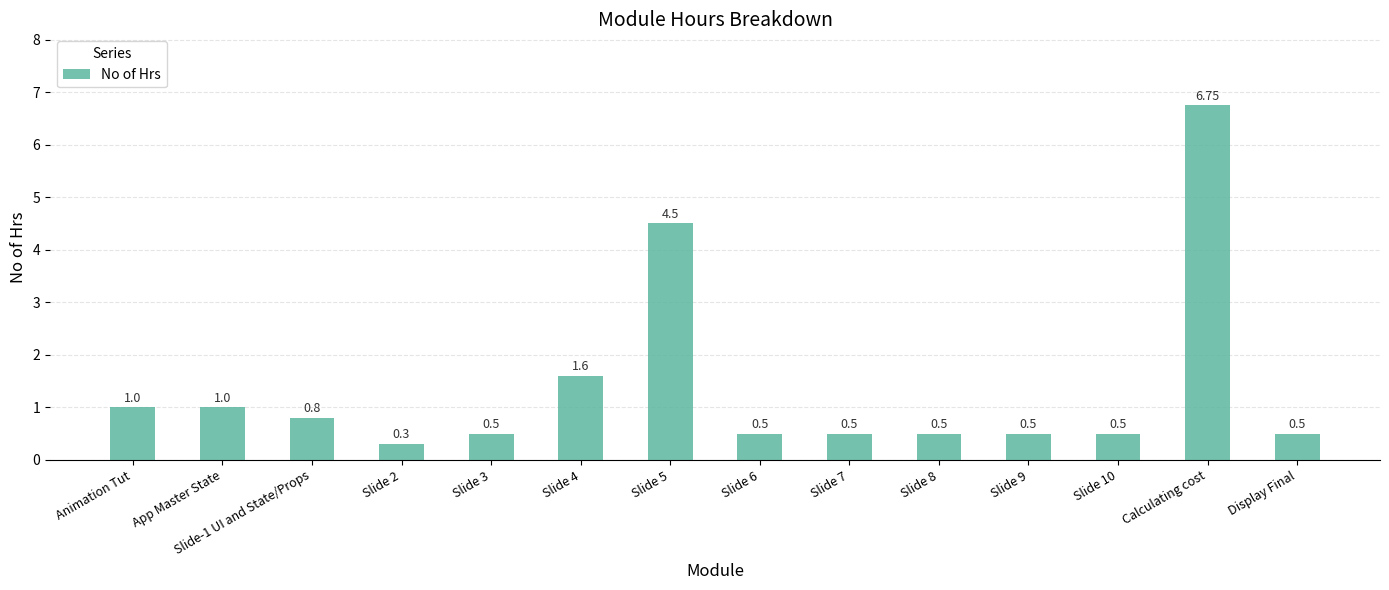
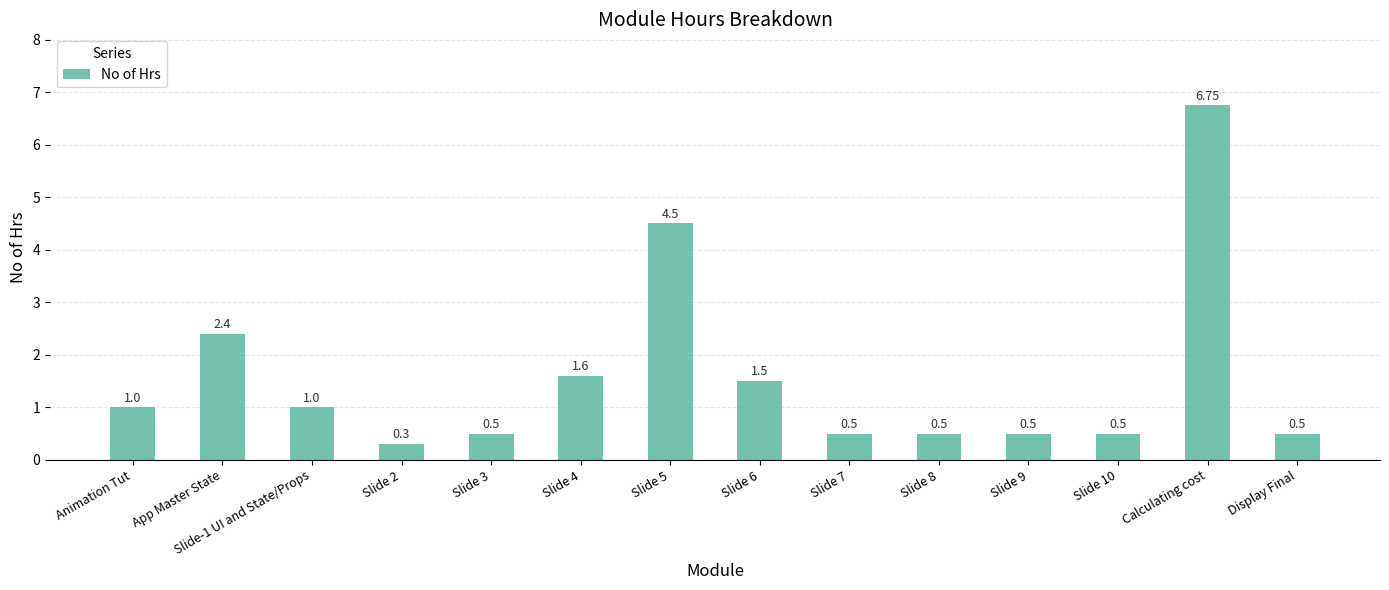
App Master State: 1.0 -> 2.4
Slide-1 UI and State/Props: 0.8 -> 1.0
Slide 6: 0.5 -> 1.5
